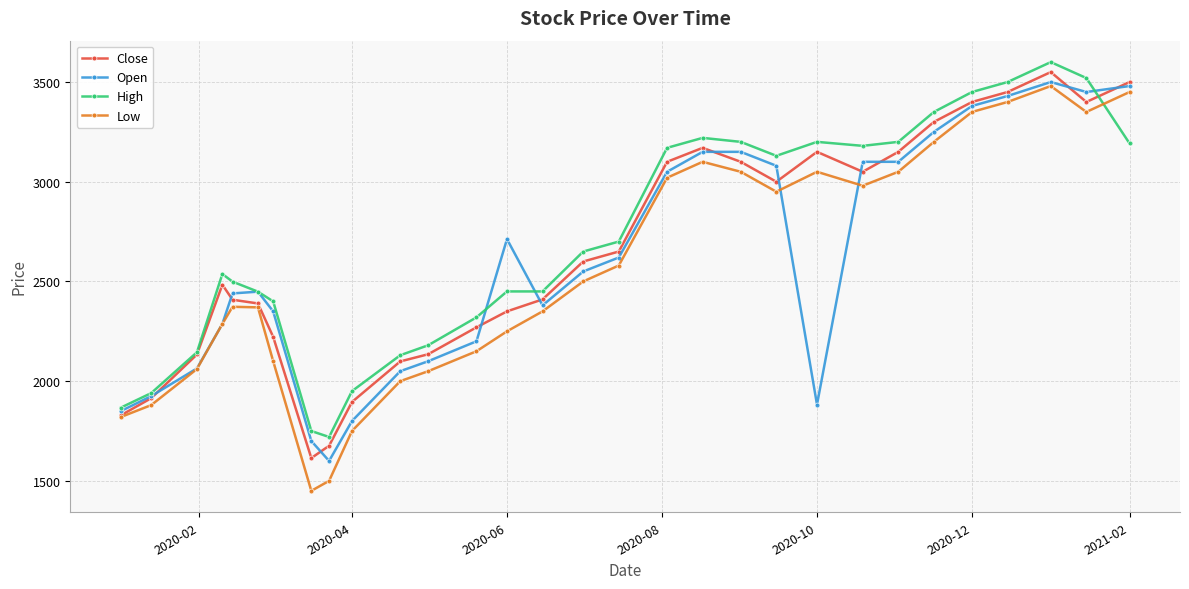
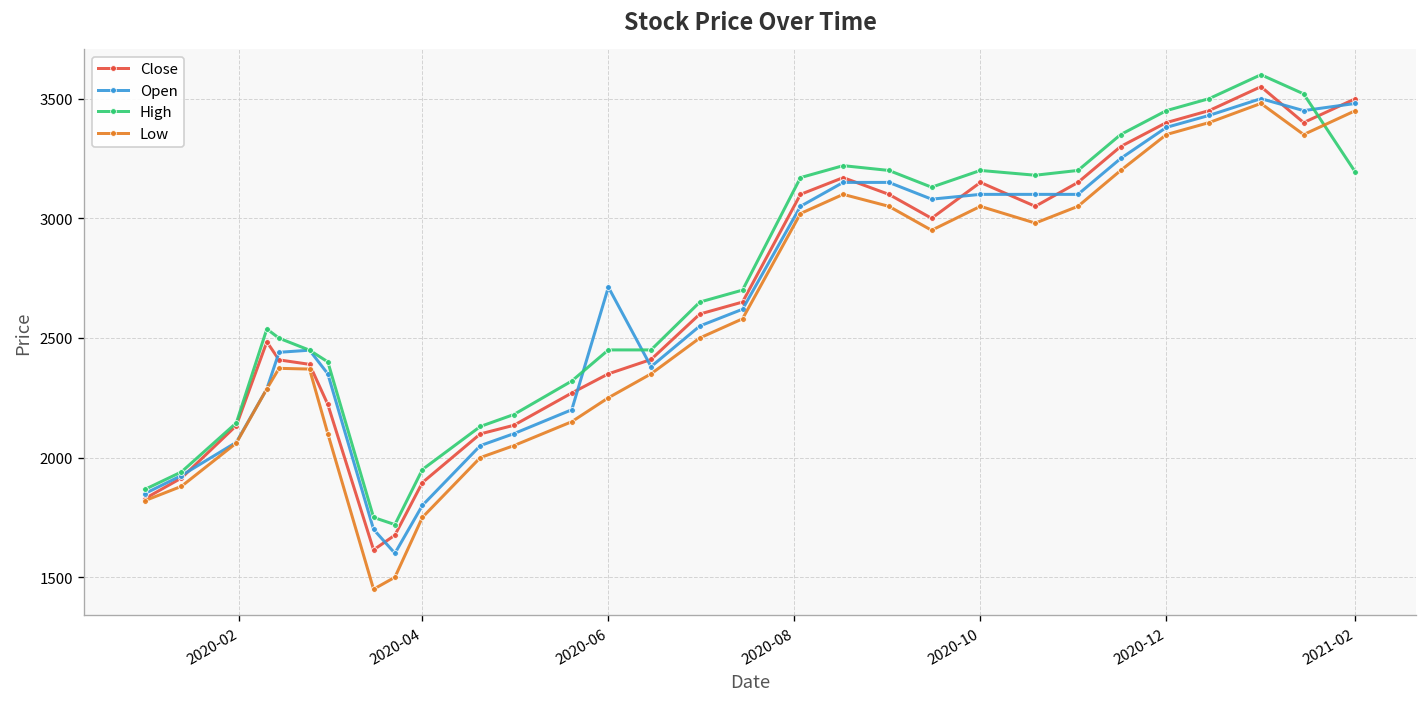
Open, 2020-10: 1880 -> 3100
